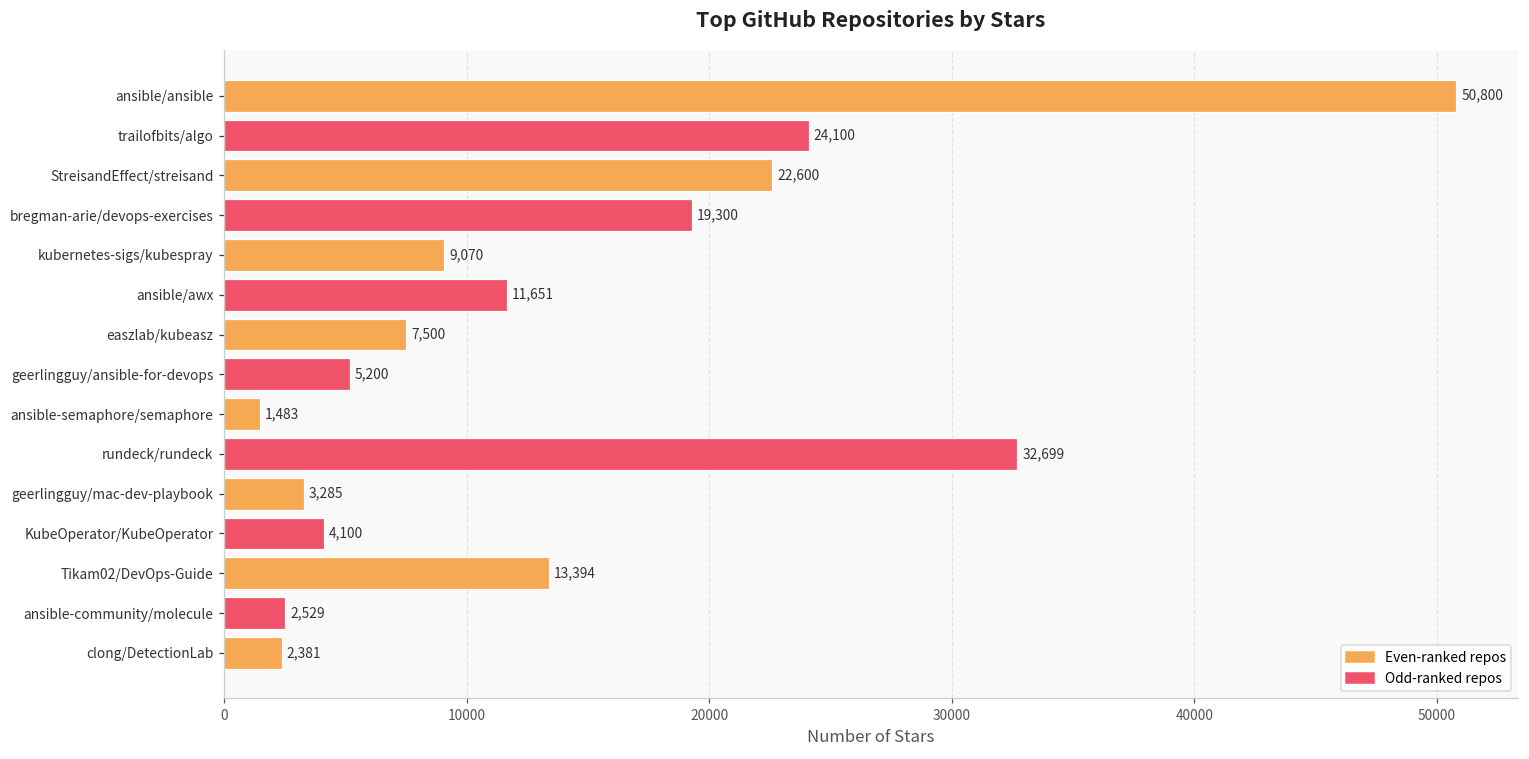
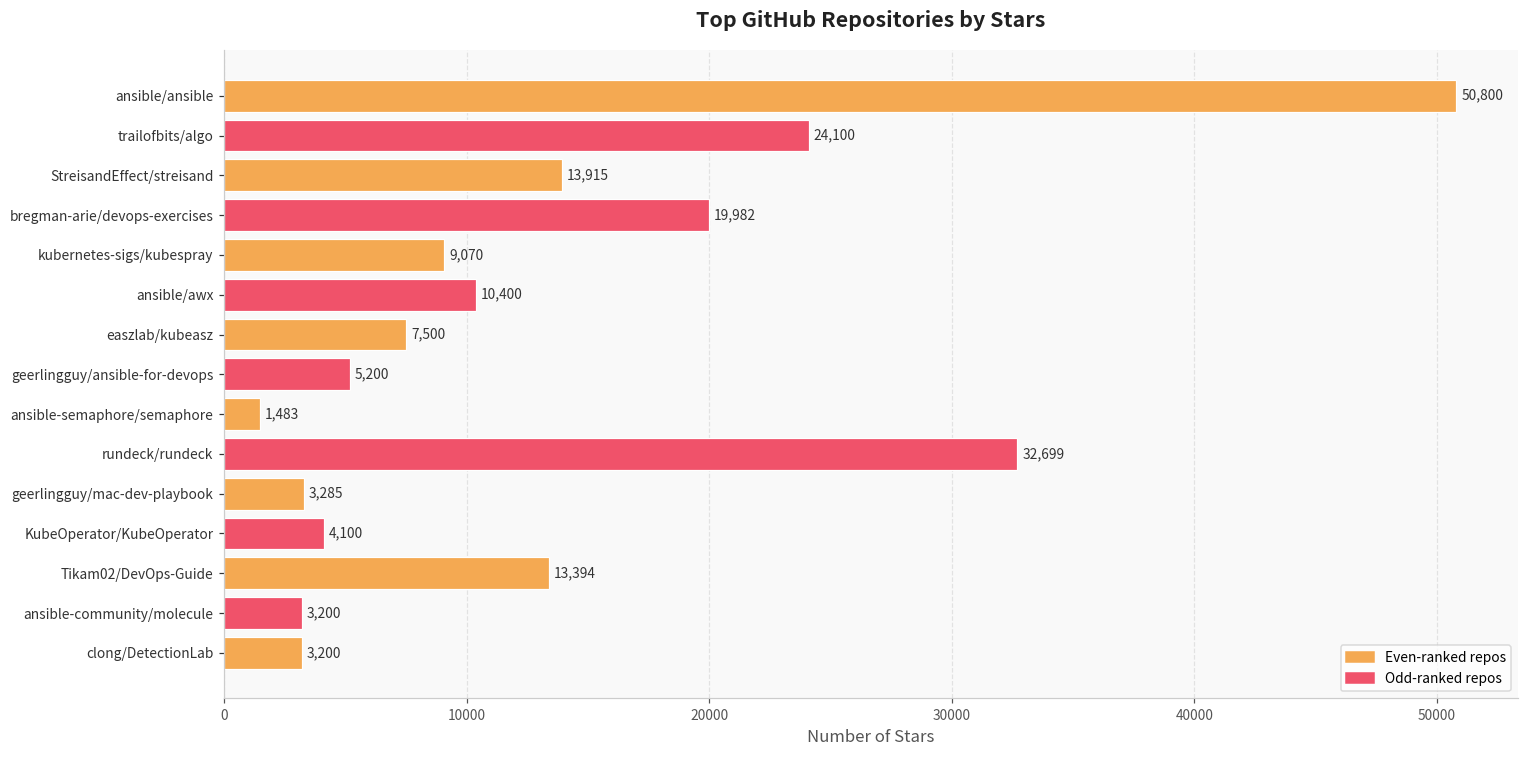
StreisandEffect/streisand: 22,600 -> 13,915
bregman-arie/devops-exercises: 19,300 -> 19,982
ansible/awx: 11,651 -> 10,400
ansible-community/molecule: 2,529 -> 3,200
clong/DetectionLab: 2,381 -> 3,200
